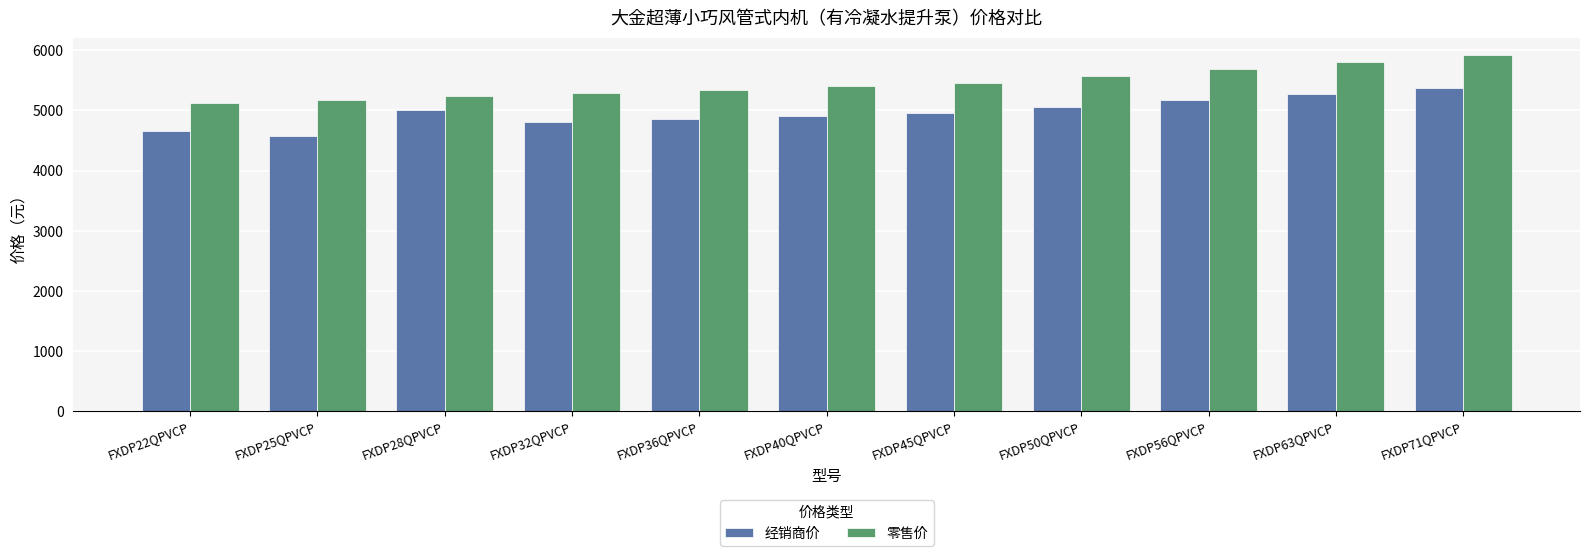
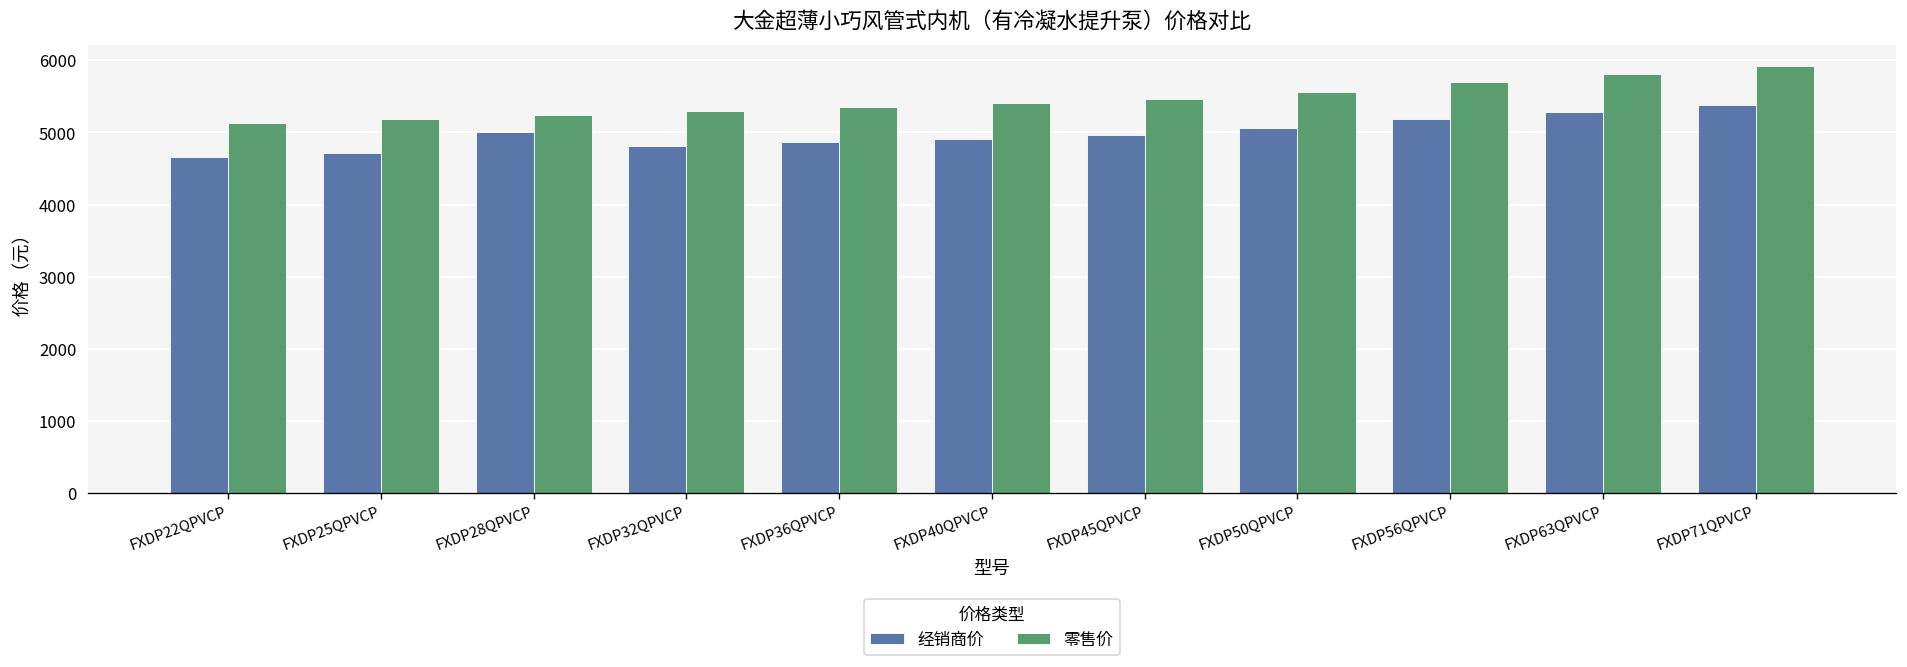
经销商价, FXDP25QPVCP: 4600 -> 4700
